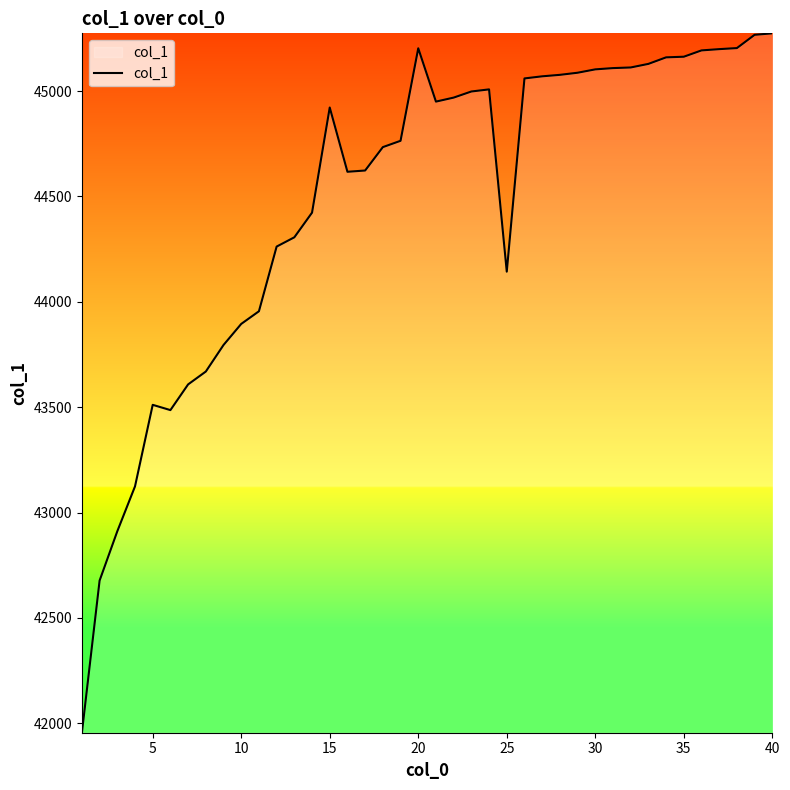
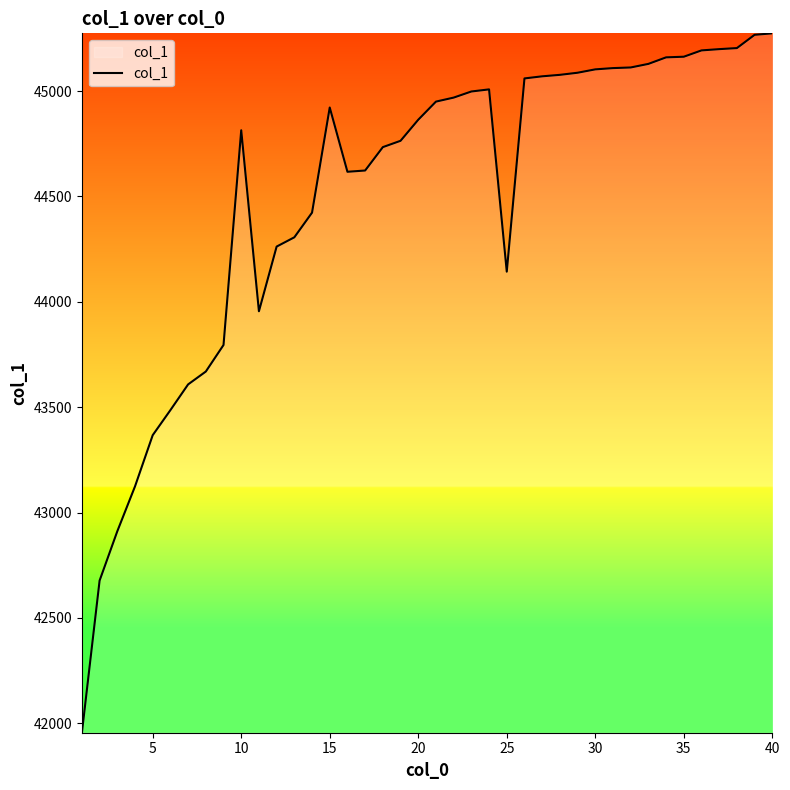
5: 43510 -> 43370
10: 43900 -> 44810
20: 45200 -> 44860
